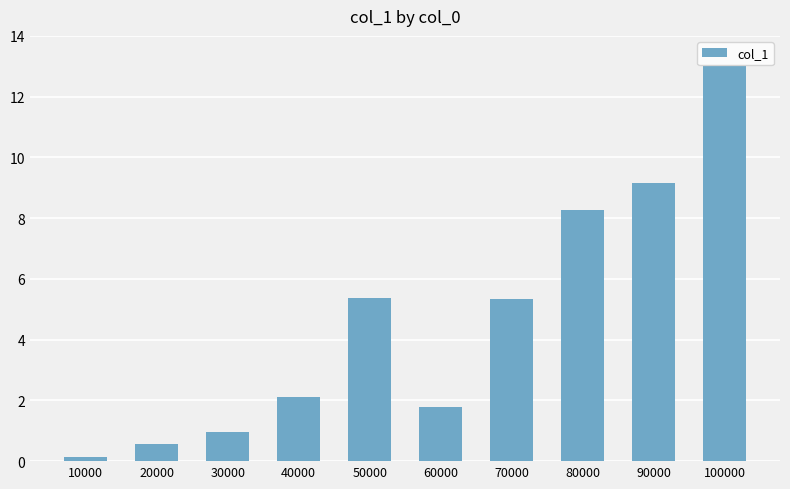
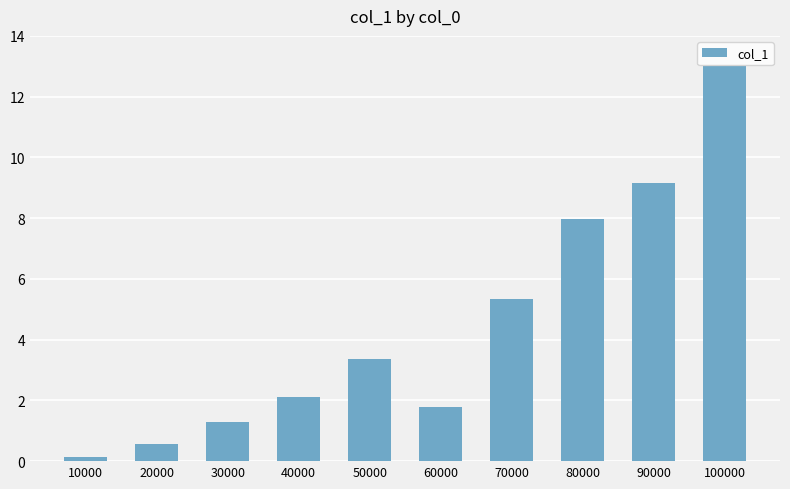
30000: 1.0 -> 1.3
50000: 5.4 -> 3.4
80000: 8.3 -> 8.0
